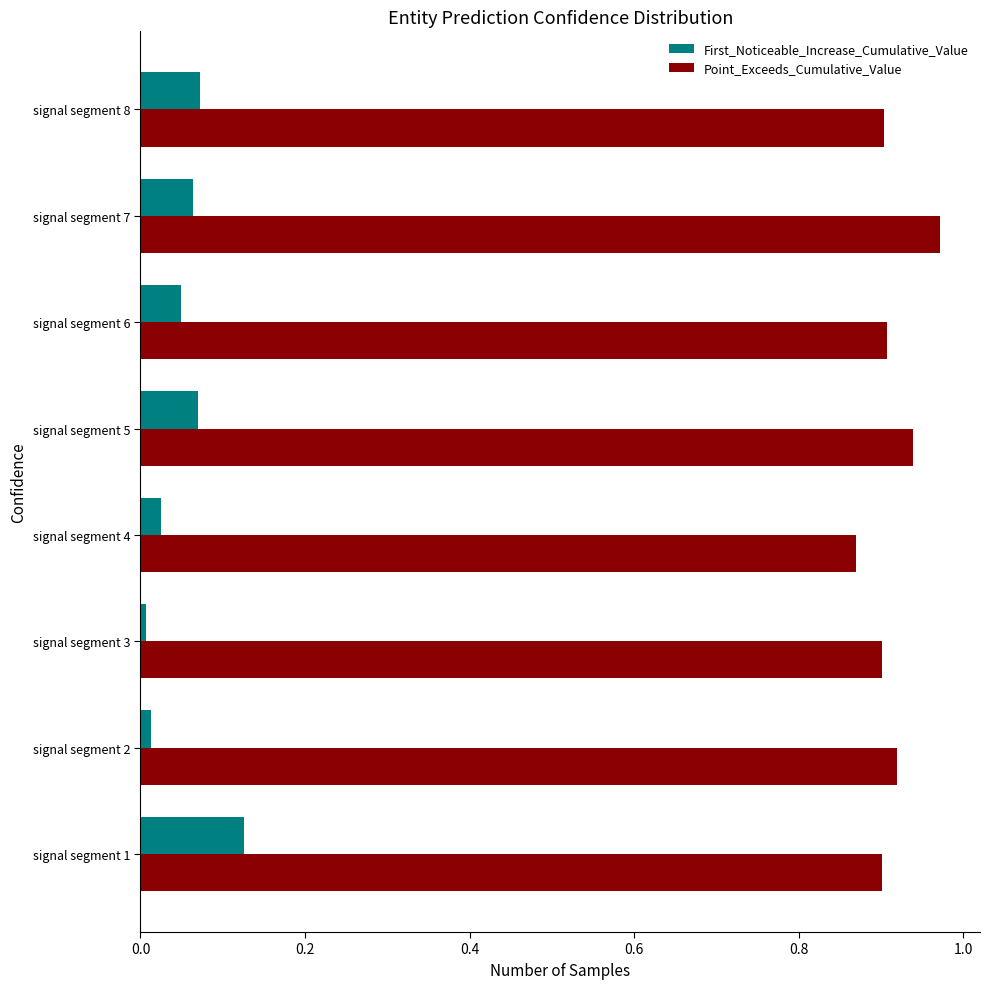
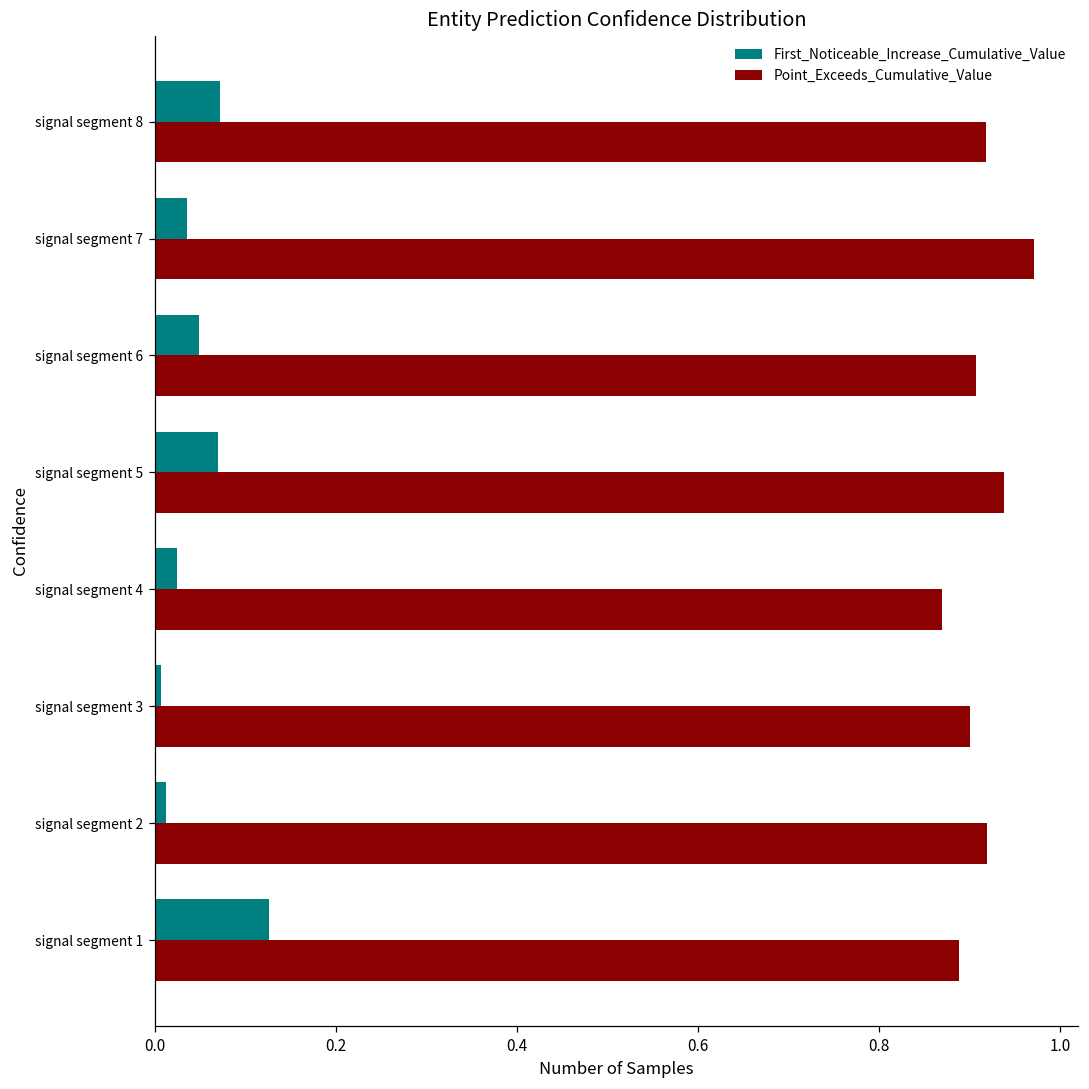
Point_Exceeds_Cumulative_Value, signal segment 8: 0.90 -> 0.92
First_Noticeable_Increase_Cumulative_Value, signal segment 7: 0.06 -> 0.04
Point_Exceeds_Cumulative_Value, signal segment 1: 0.90 -> 0.89
